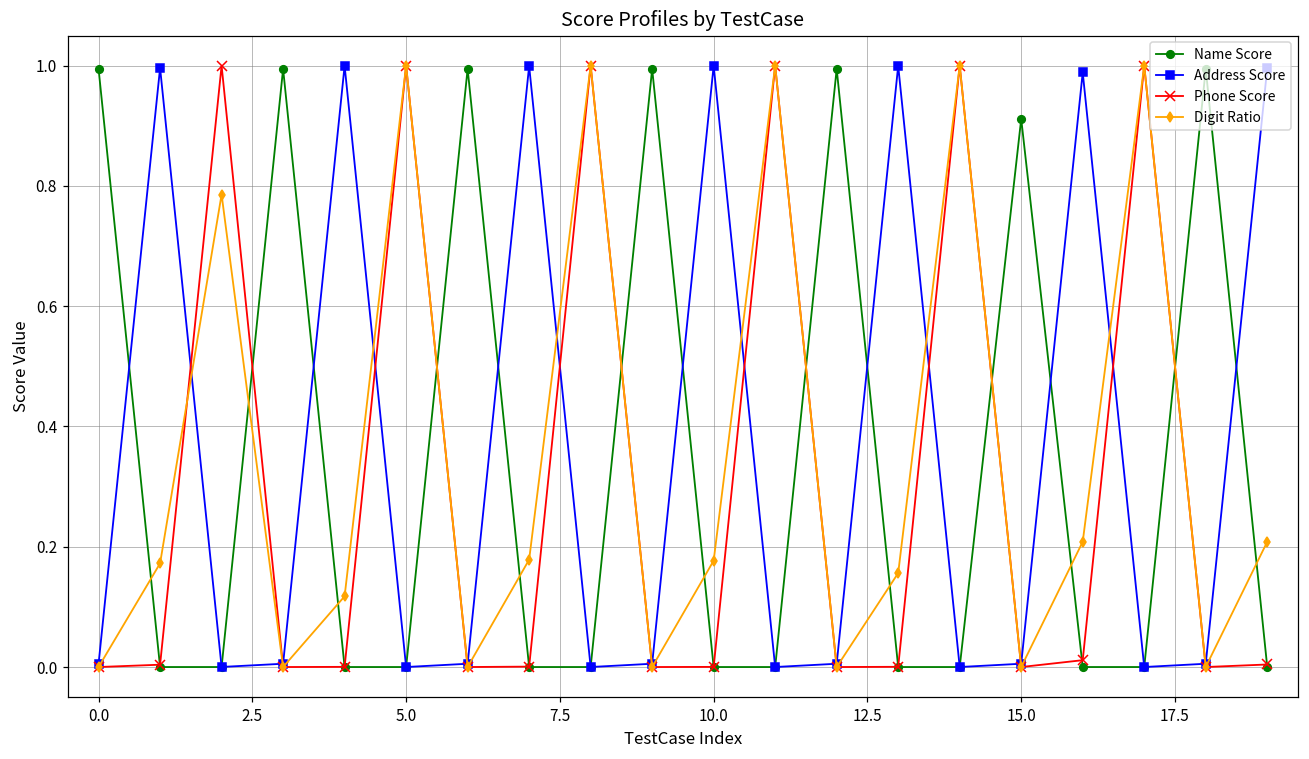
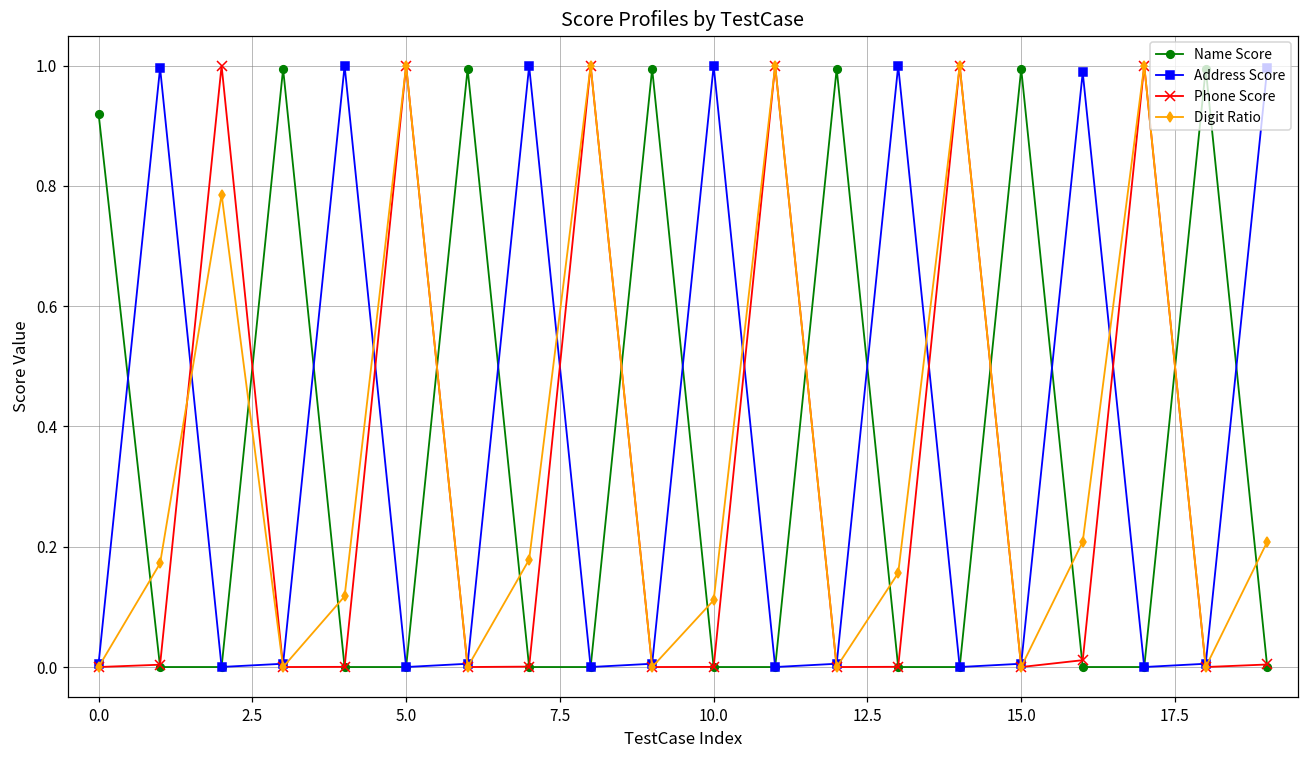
Name Score, 0.0: 0.99 -> 0.92
Digit Ratio, 10.0: 0.18 -> 0.11
Name Score, 15.0: 0.91 -> 0.99
